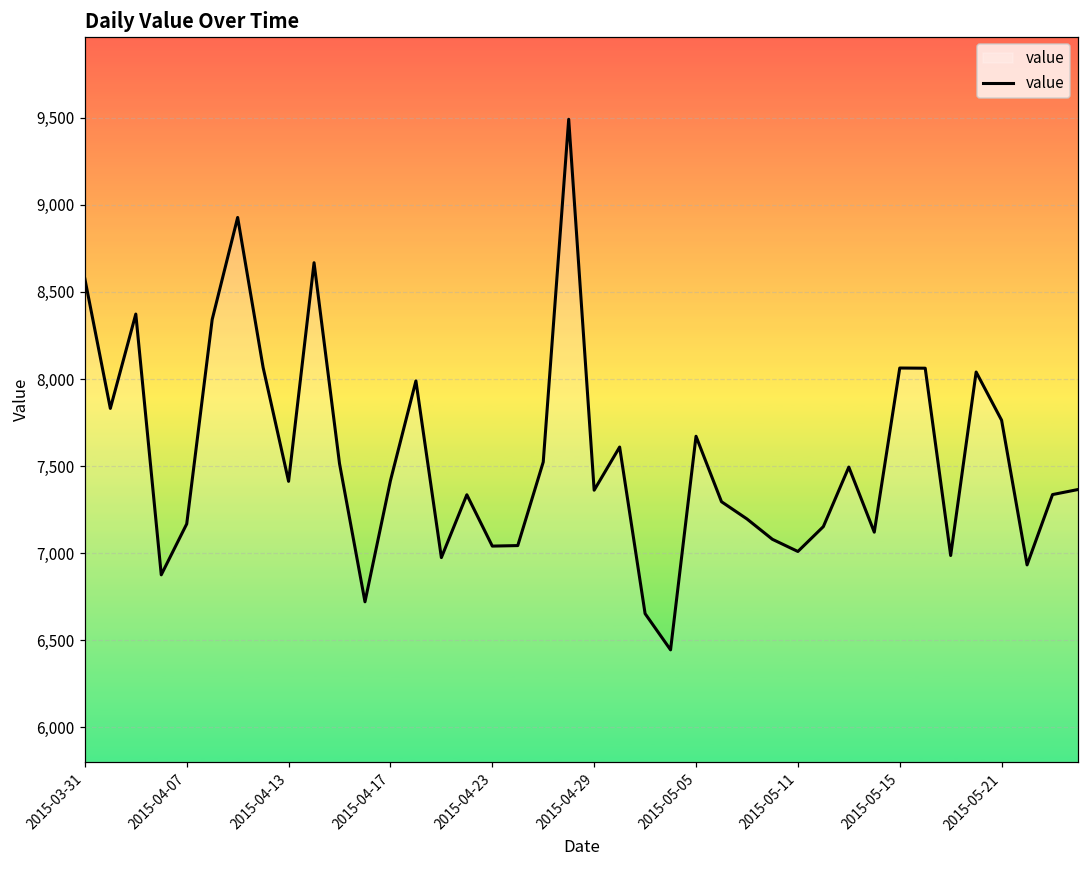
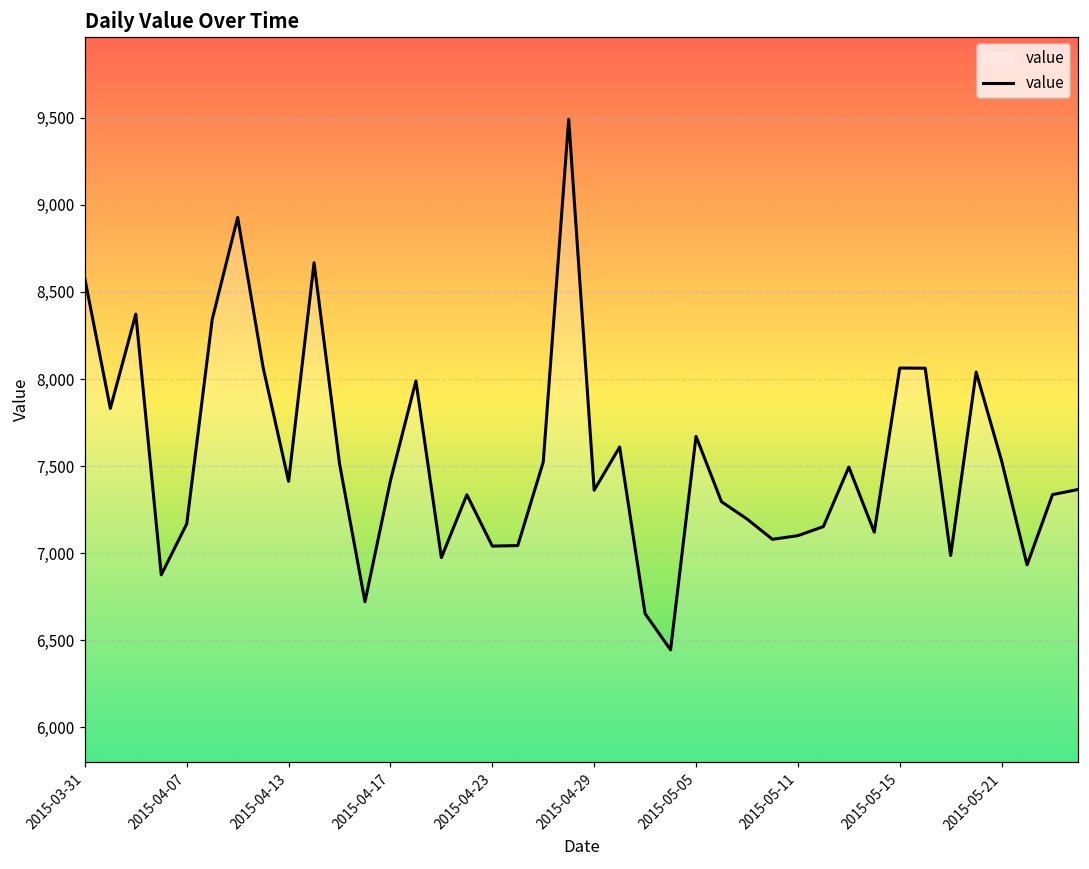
2015-05-11: 7,010 -> 7,100
2015-05-21: 7,760 -> 7,530
